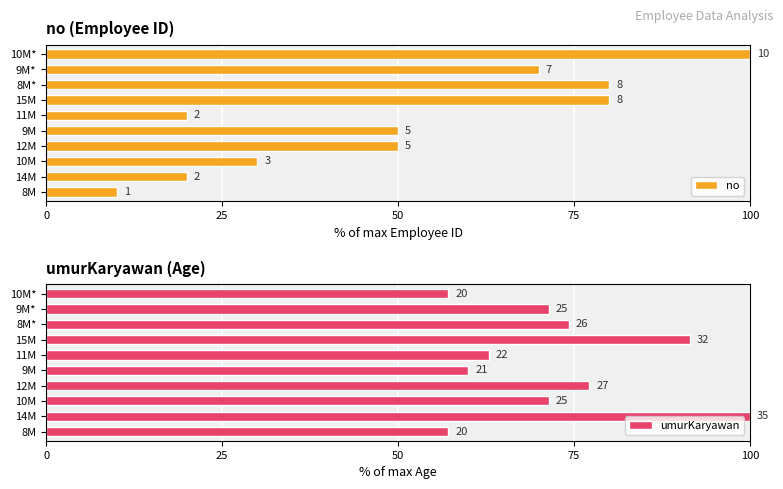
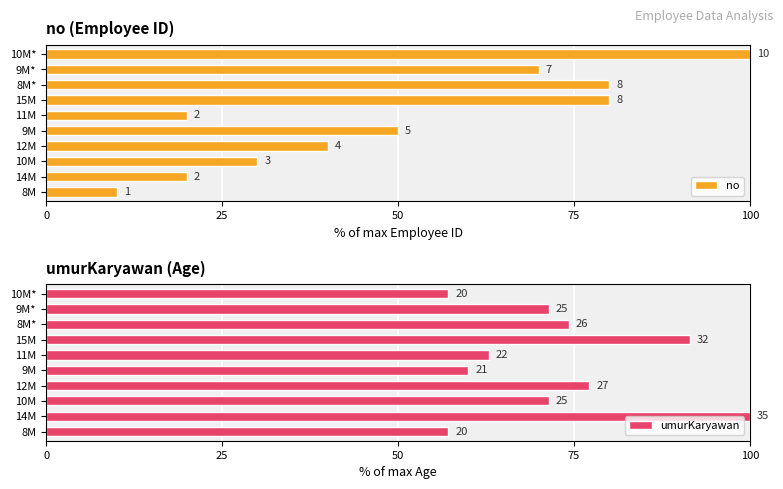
no (Employee ID), 12M: 5 -> 4
